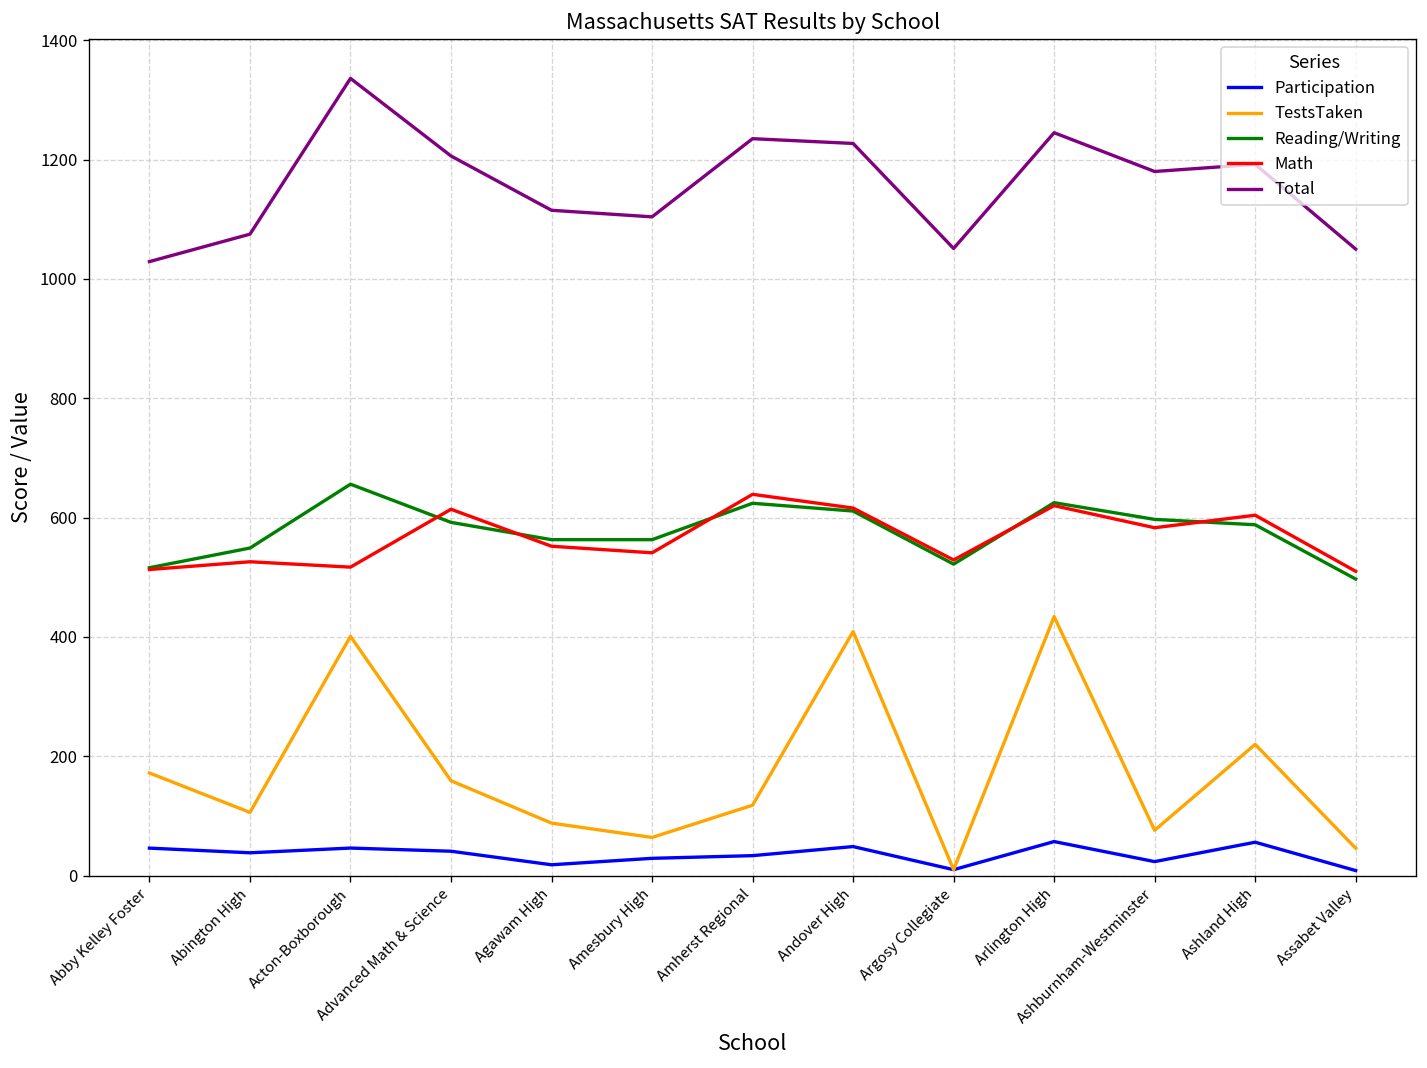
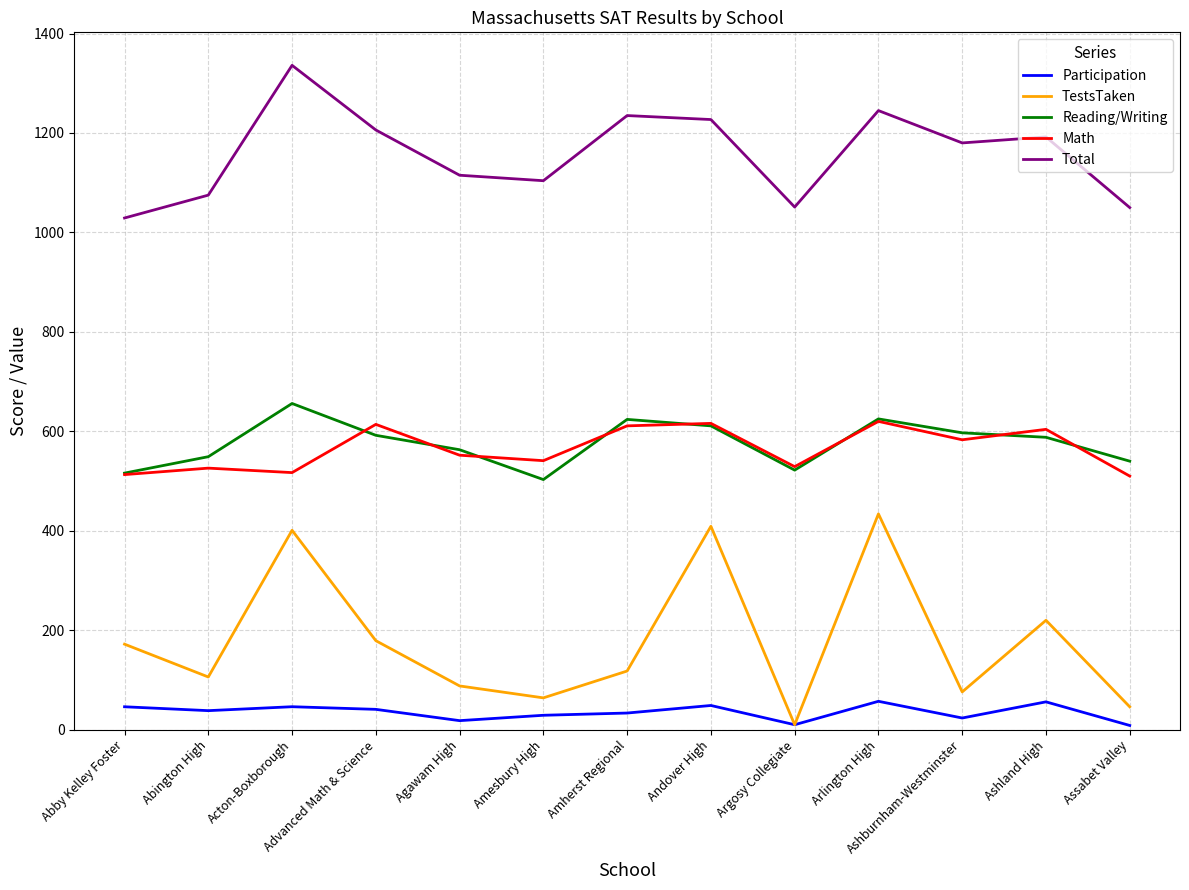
TestsTaken, Advanced Math & Science: 160 -> 180
Reading/Writing, Amesbury High: 560 -> 500
Math, Amherst Regional: 640 -> 610
Reading/Writing, Assabet Valley: 500 -> 540
